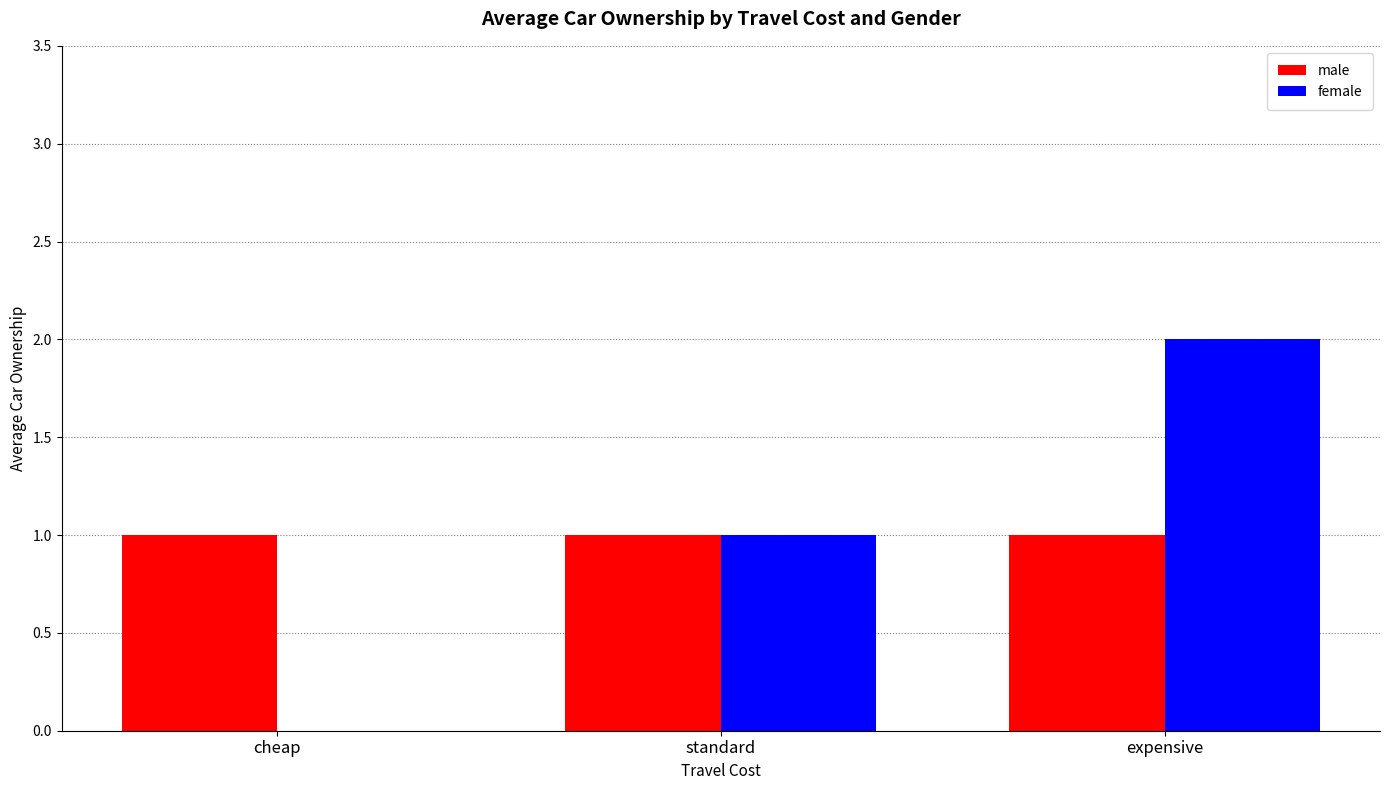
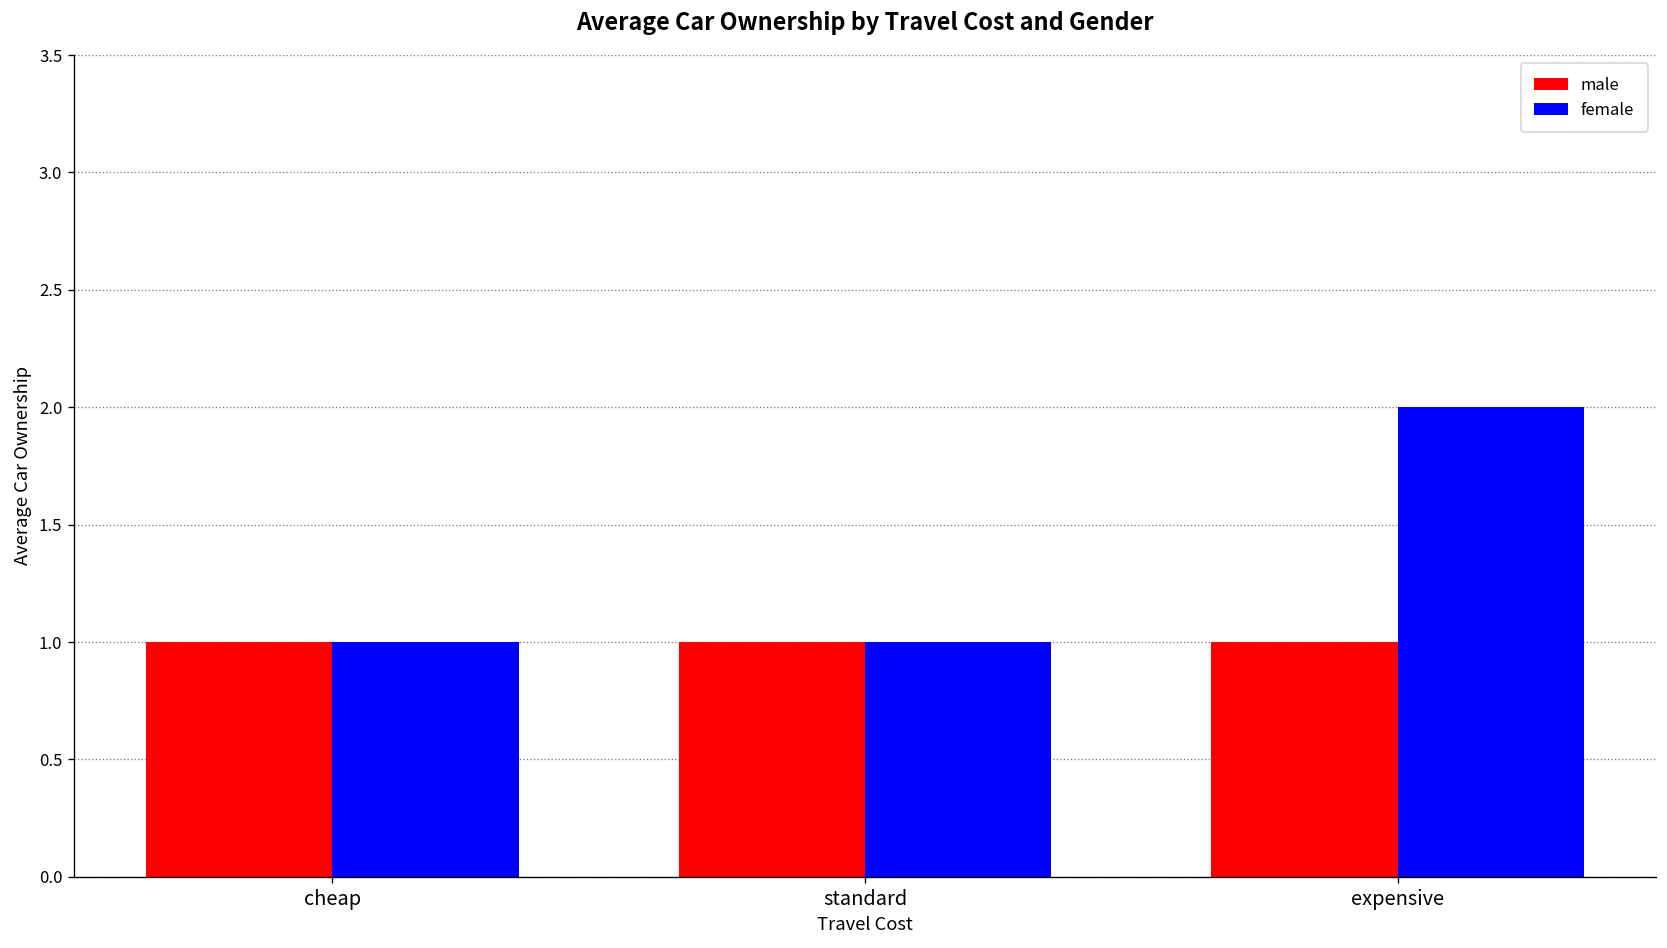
female, cheap: 0 -> 1
